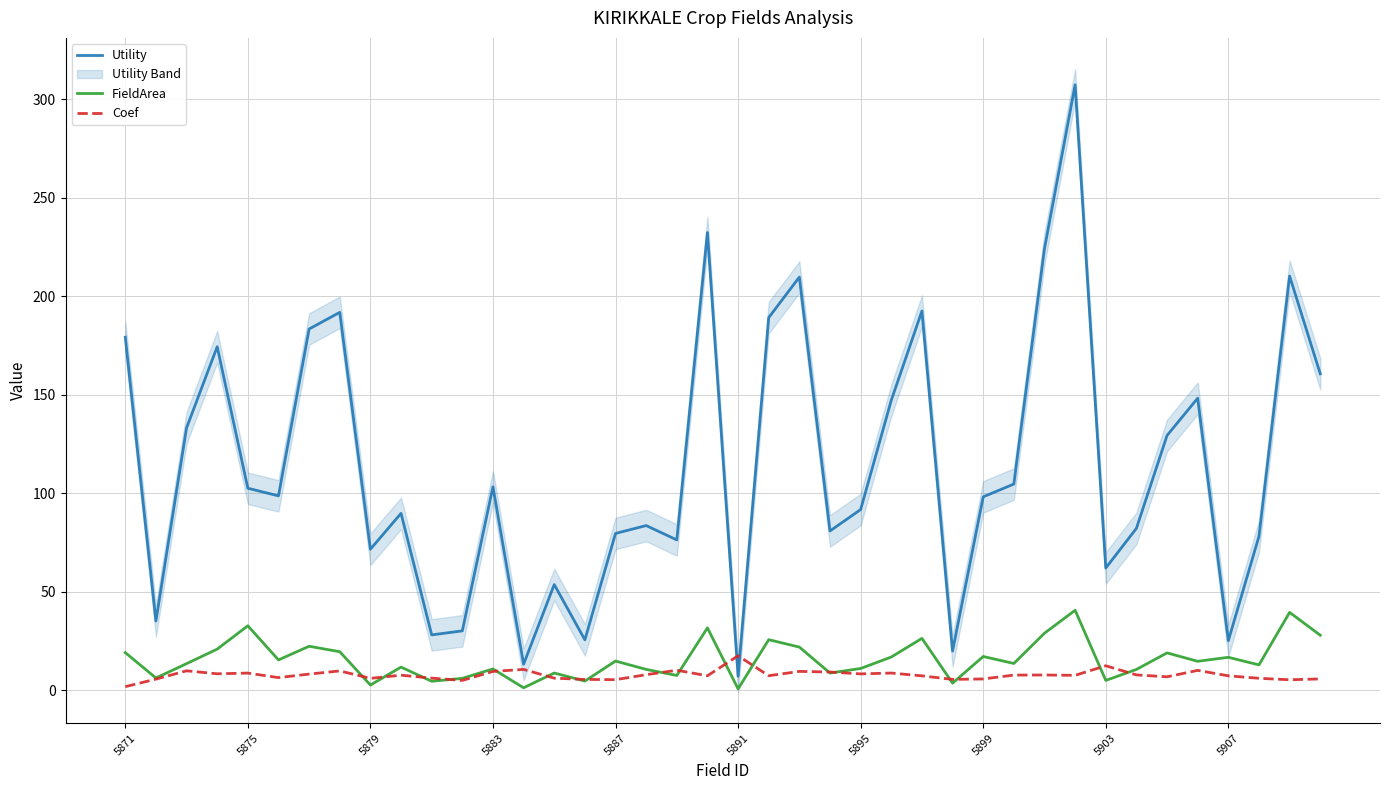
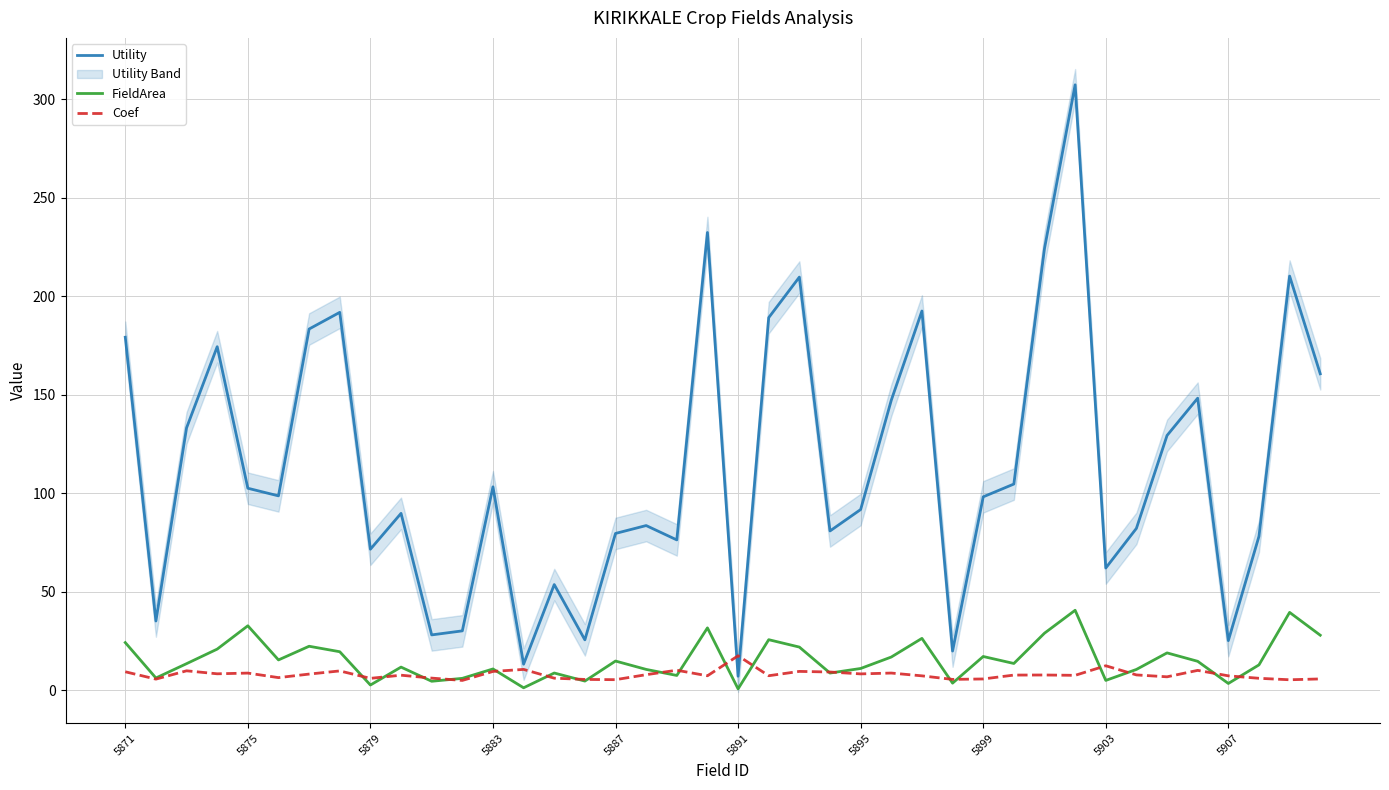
FieldArea, 5871: 19 -> 24
Coef, 5871: 2 -> 9
FieldArea, 5907: 17 -> 3
